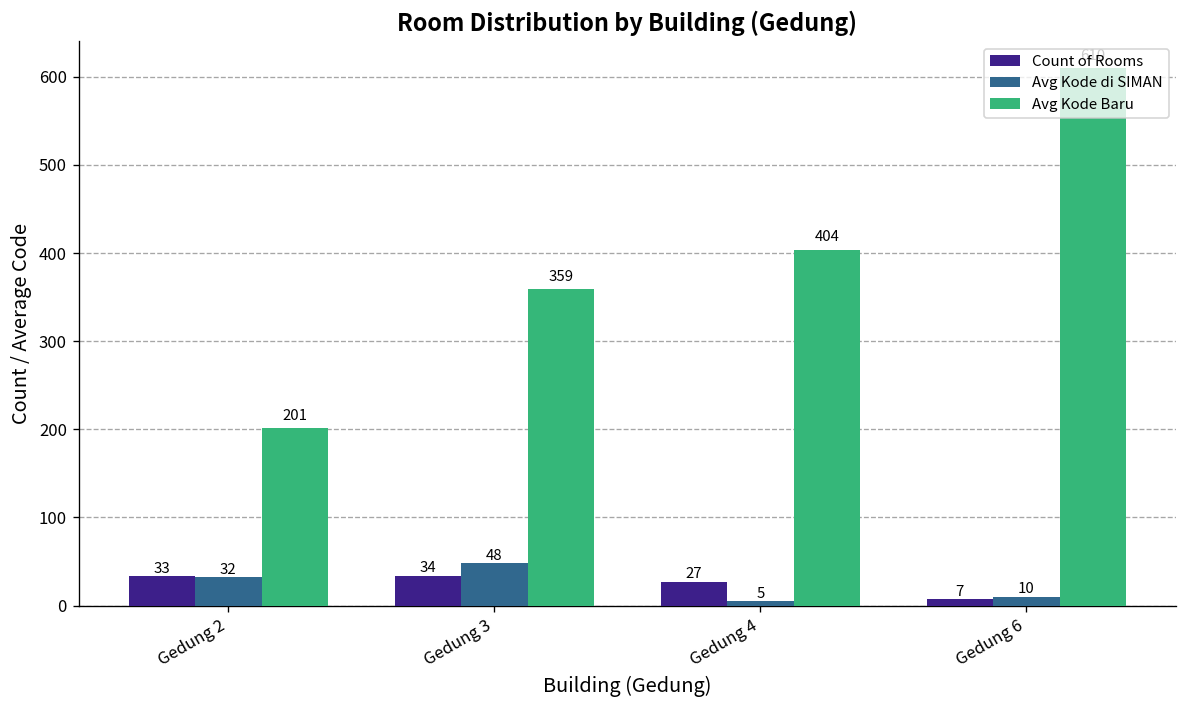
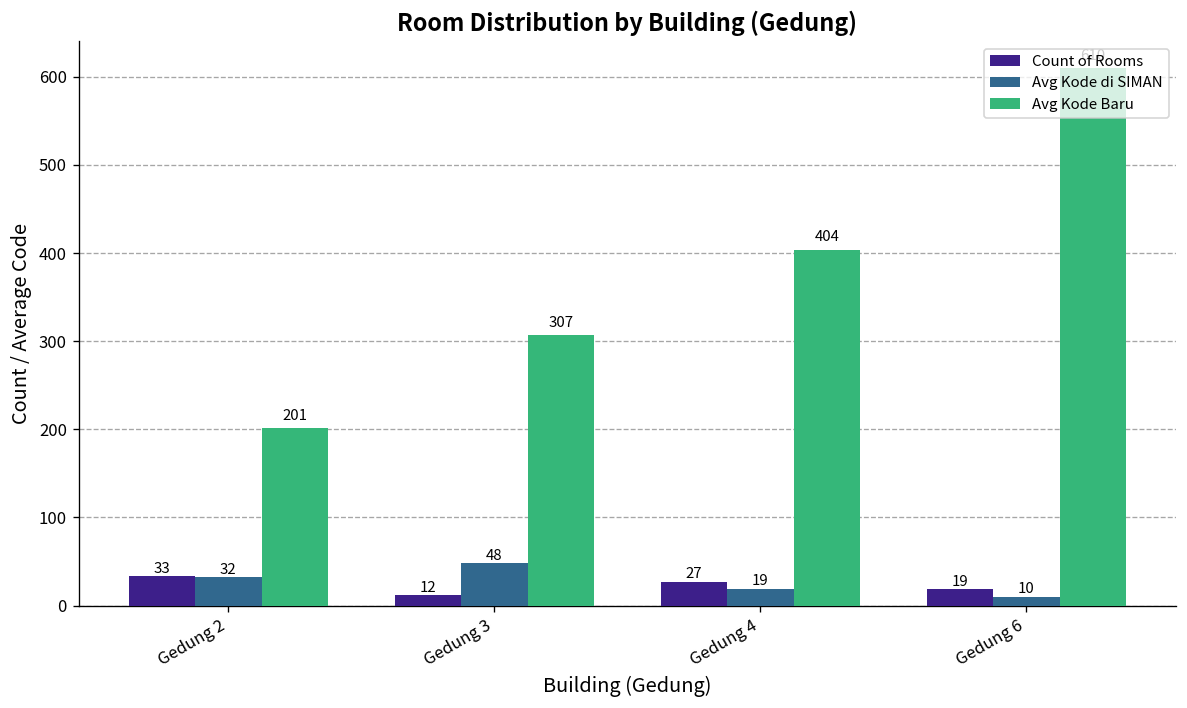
Count of Rooms, Gedung 3: 34 -> 12
Avg Kode Baru, Gedung 3: 359 -> 307
Avg Kode di SIMAN, Gedung 4: 5 -> 19
Count of Rooms, Gedung 6: 7 -> 19
